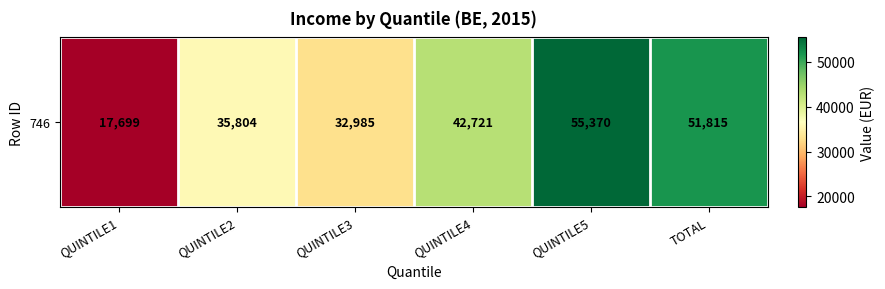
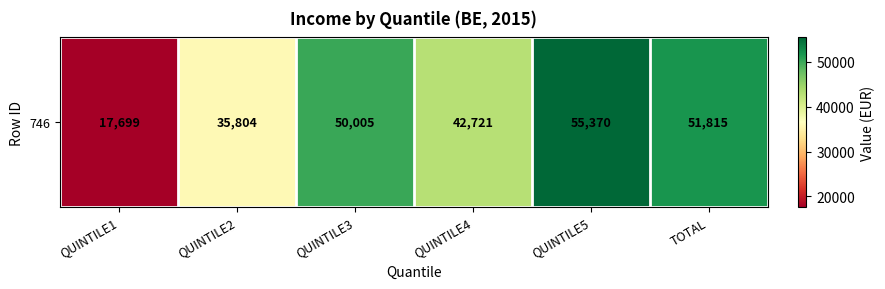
746, QUINTILE3: 32,985 -> 50,005
